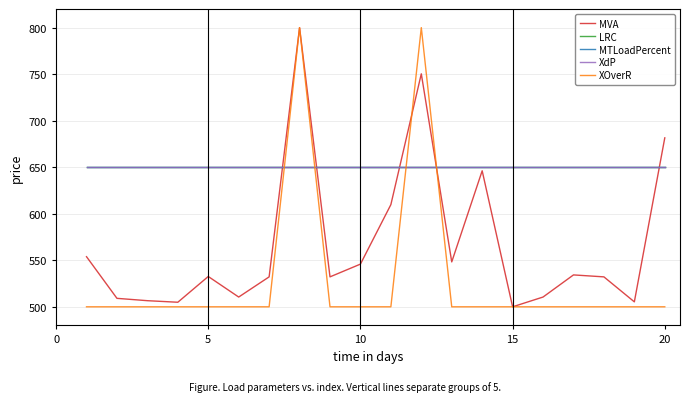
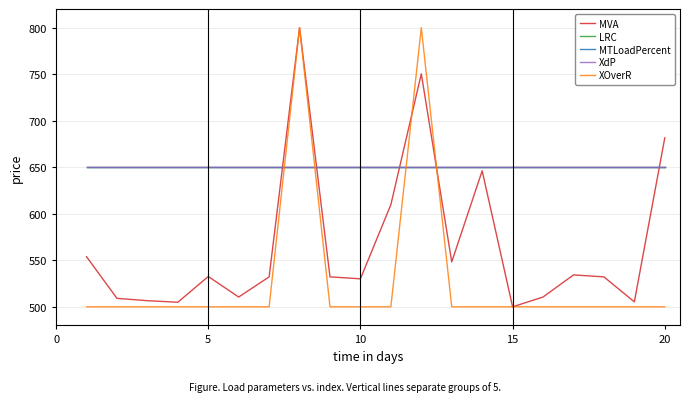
MVA, 10: 550 -> 530
